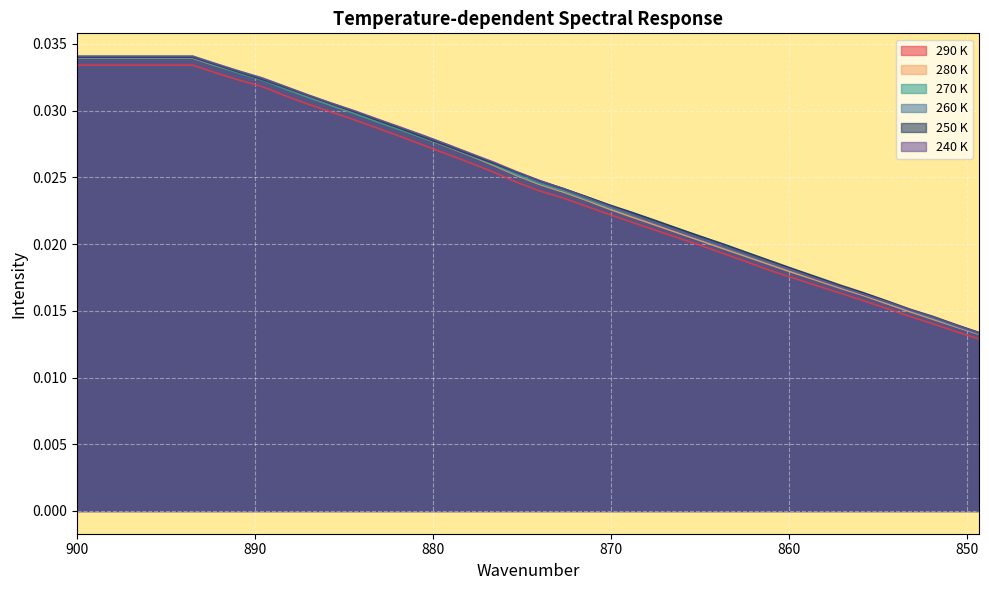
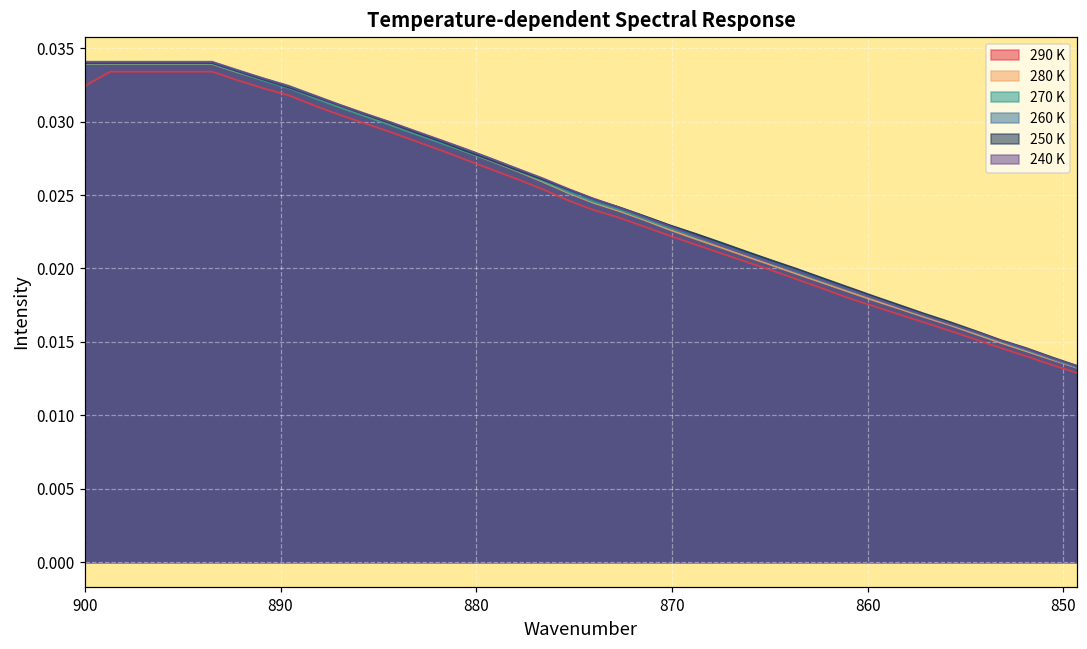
290 K, 900: 0.0334 -> 0.0324
